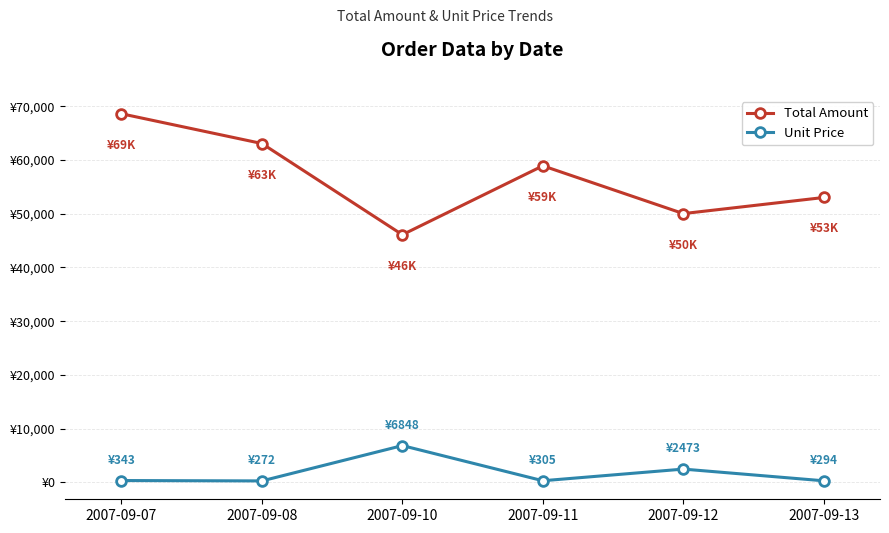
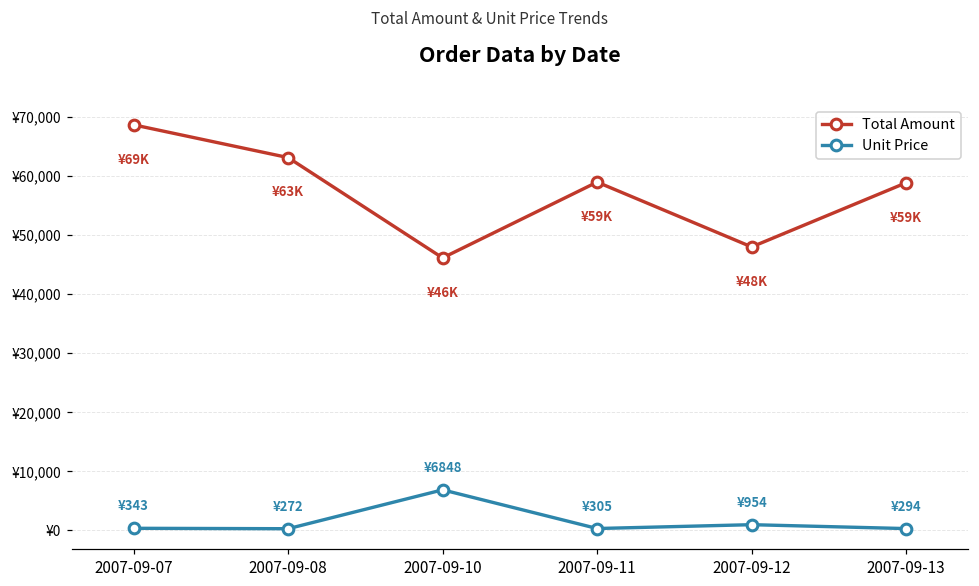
Total Amount, 2007-09-12: ¥50K -> ¥48K
Unit Price, 2007-09-12: ¥2473 -> ¥954
Total Amount, 2007-09-13: ¥53K -> ¥59K
